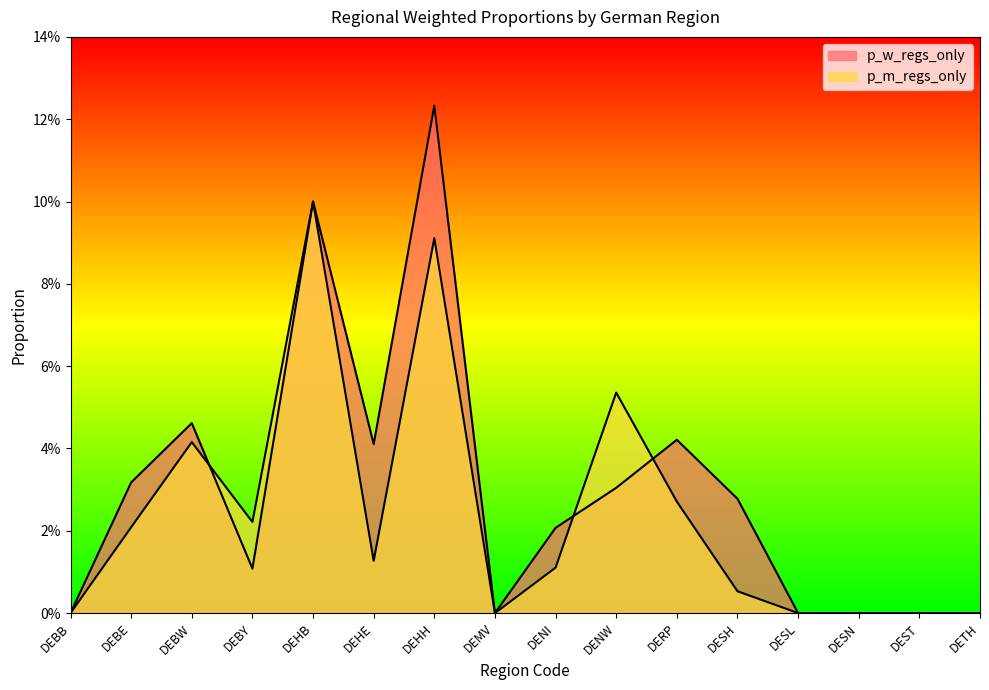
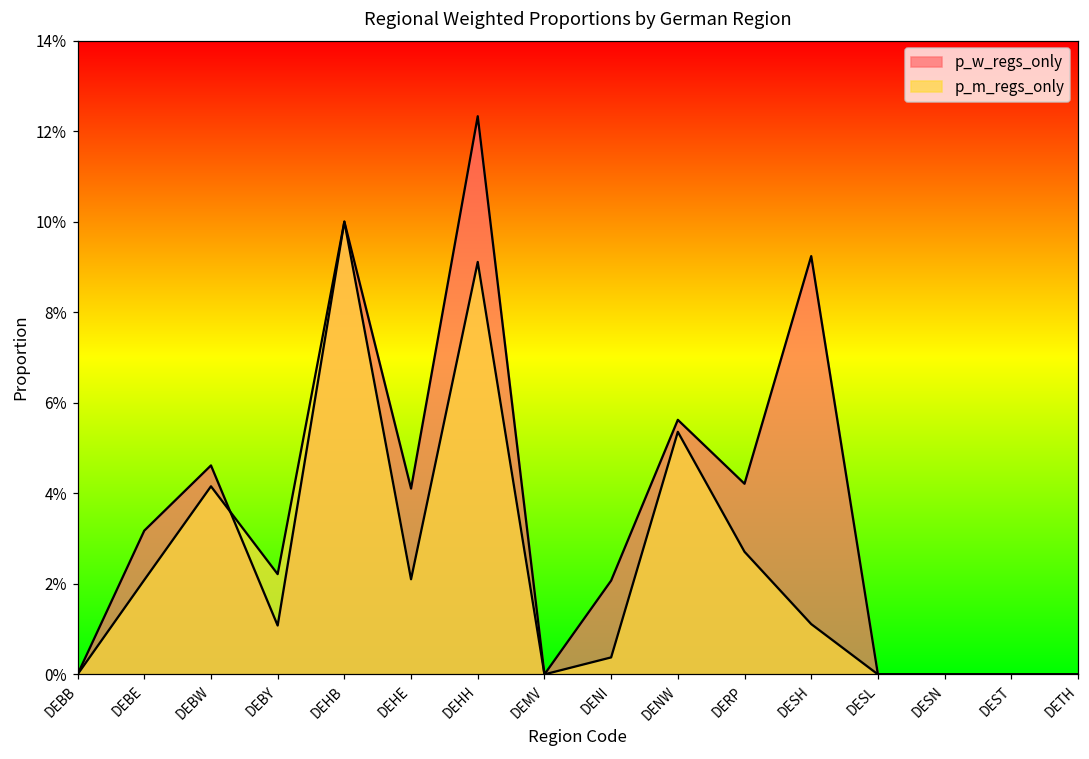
p_m_regs_only, DEHE: 1.3% -> 2.1%
p_m_regs_only, DENI: 1.1% -> 0.4%
p_w_regs_only, DENW: 3.0% -> 5.6%
p_w_regs_only, DESH: 2.8% -> 9.2%
p_m_regs_only, DESH: 0.5% -> 1.1%
